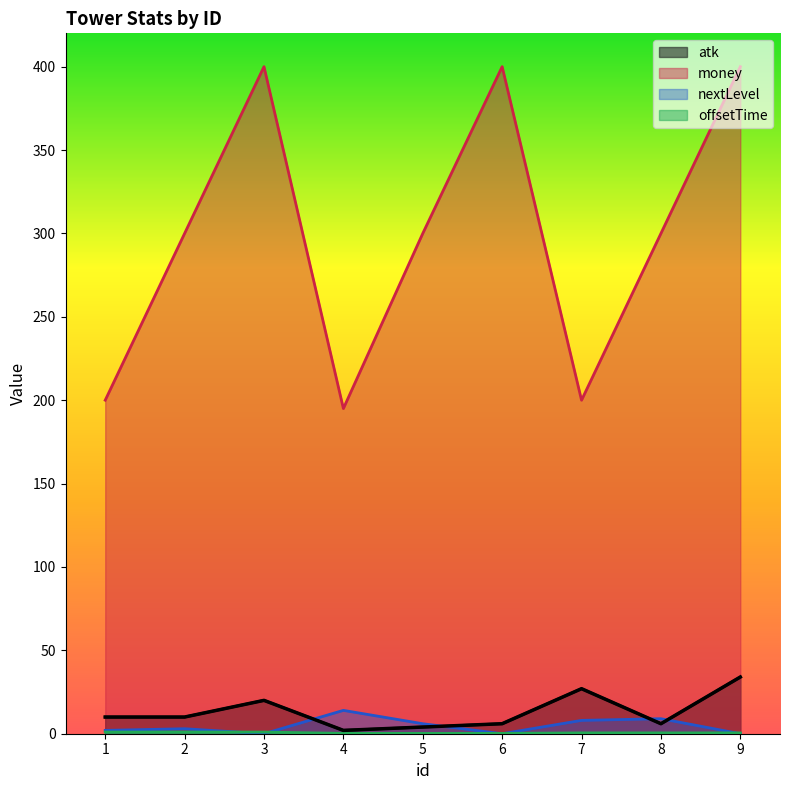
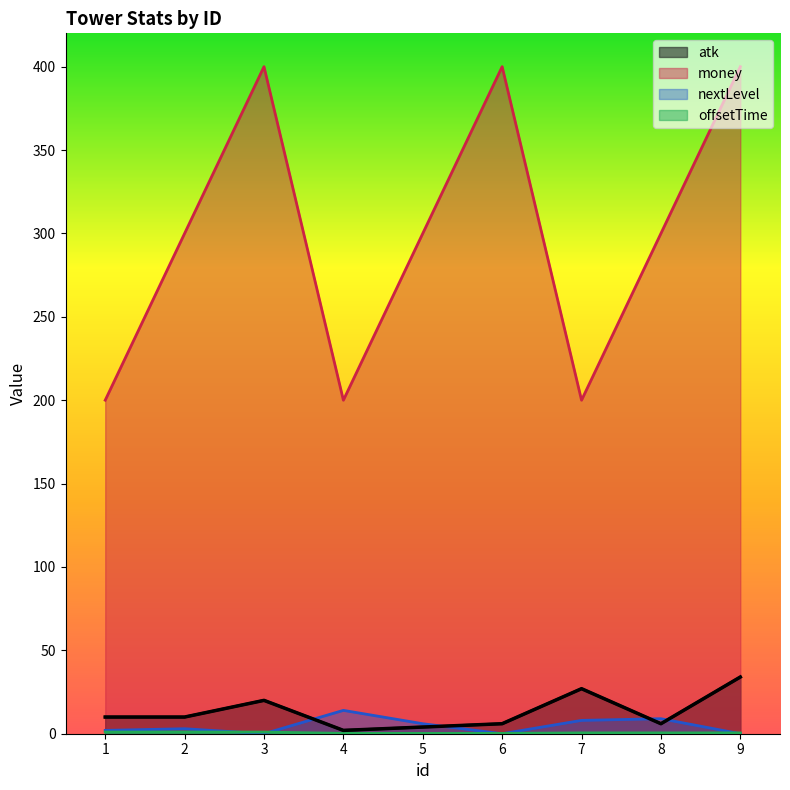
money, 4: 195 -> 200
